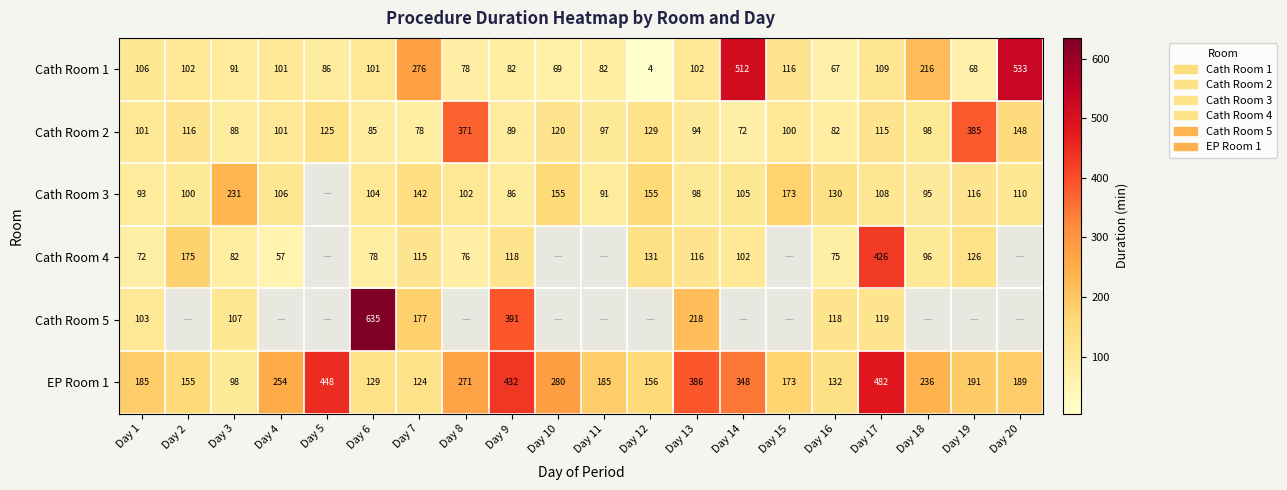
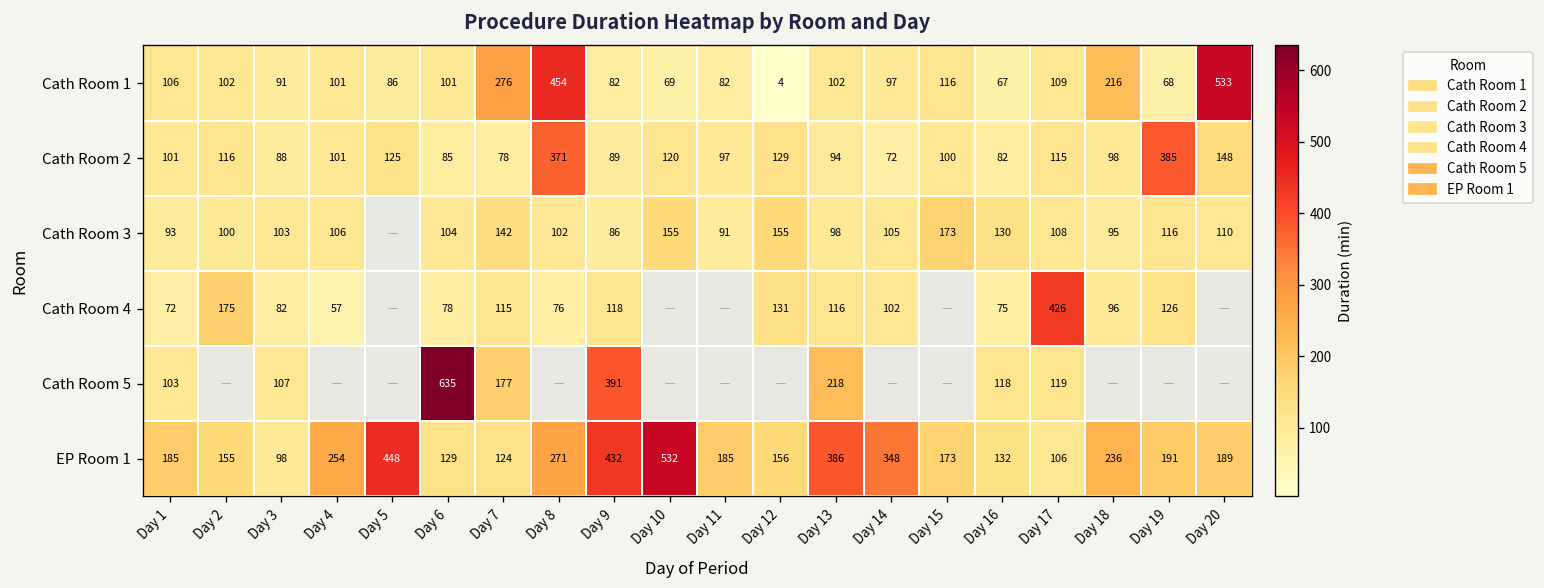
Cath Room 1, Day 8: 78 -> 454
Cath Room 1, Day 14: 512 -> 97
Cath Room 3, Day 3: 231 -> 103
EP Room 1, Day 10: 280 -> 532
EP Room 1, Day 17: 482 -> 106
